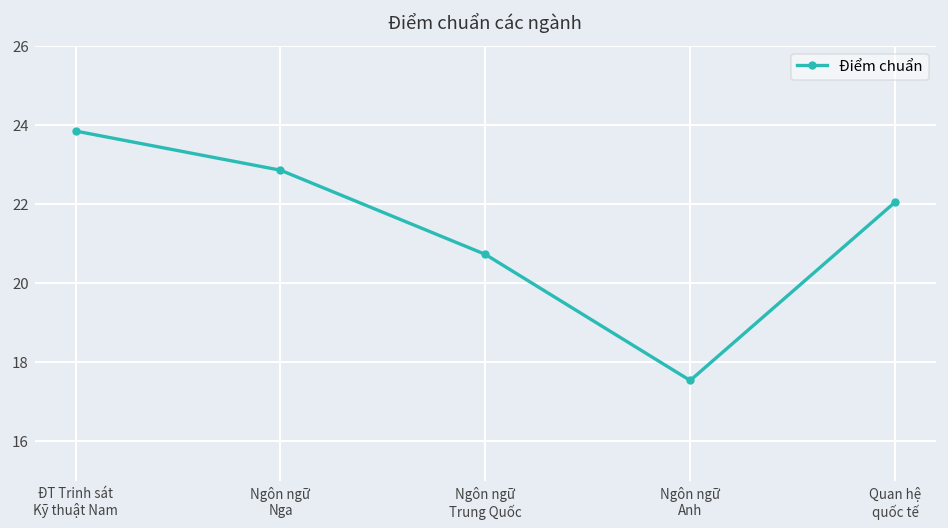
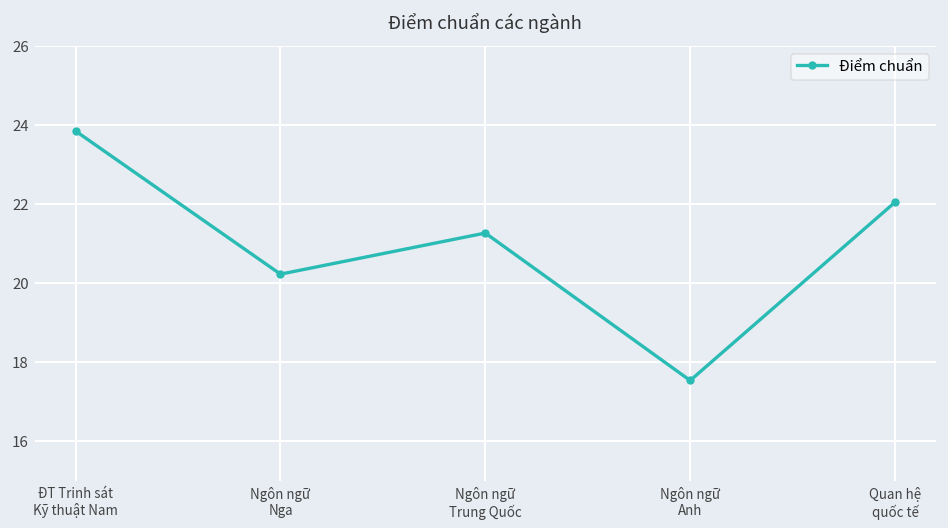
Ngôn ngữ Nga: 22.9 -> 20.2
Ngôn ngữ Trung Quốc: 20.7 -> 21.3
